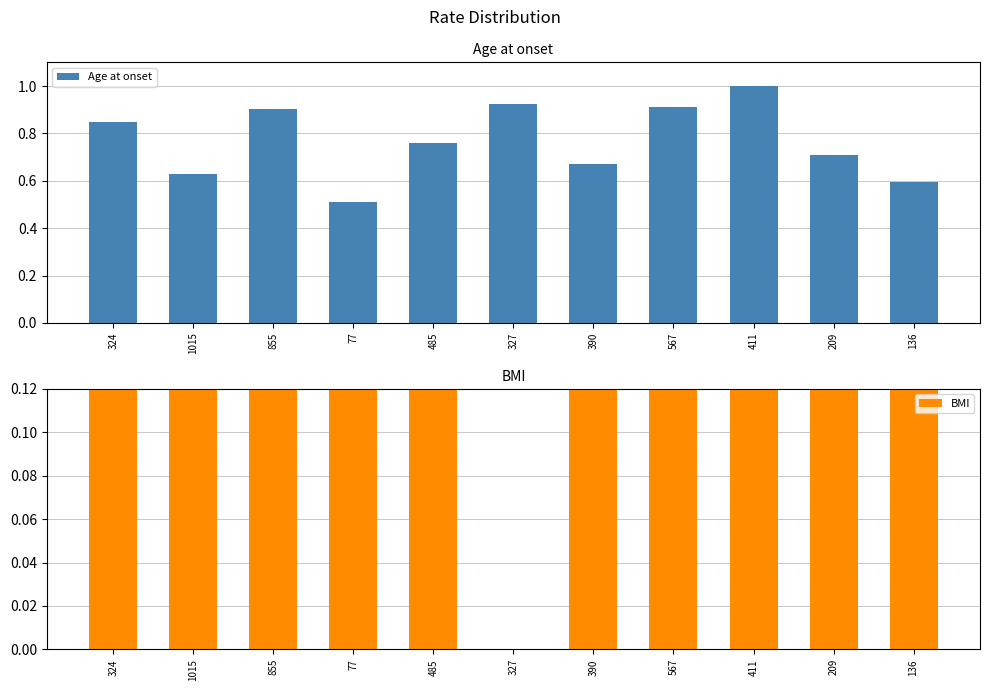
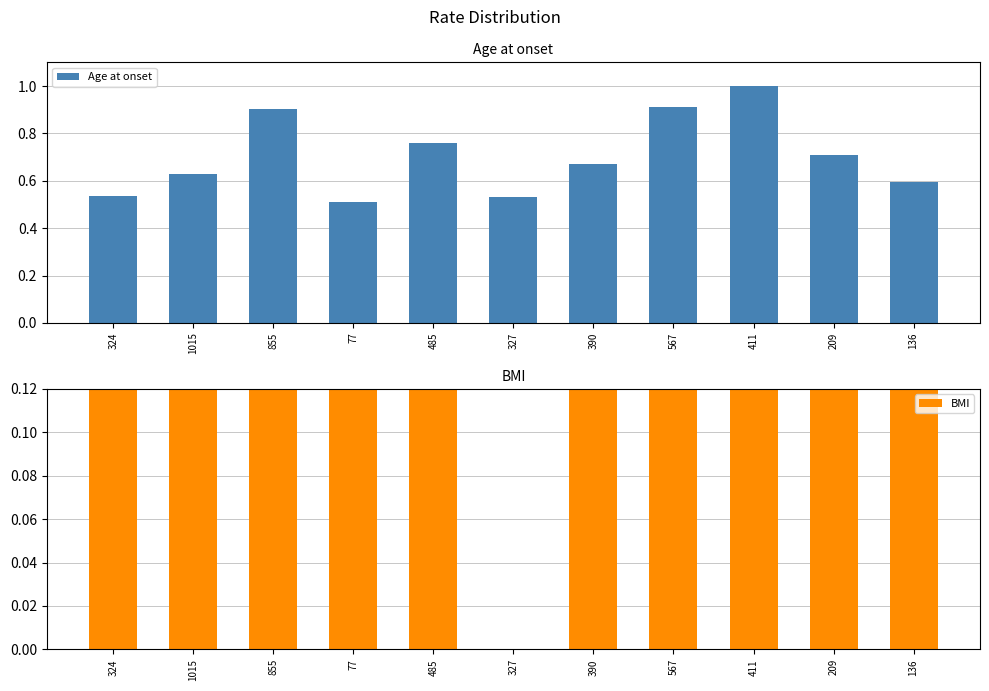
Age at onset, 324: 0.85 -> 0.54
Age at onset, 327: 0.93 -> 0.53
